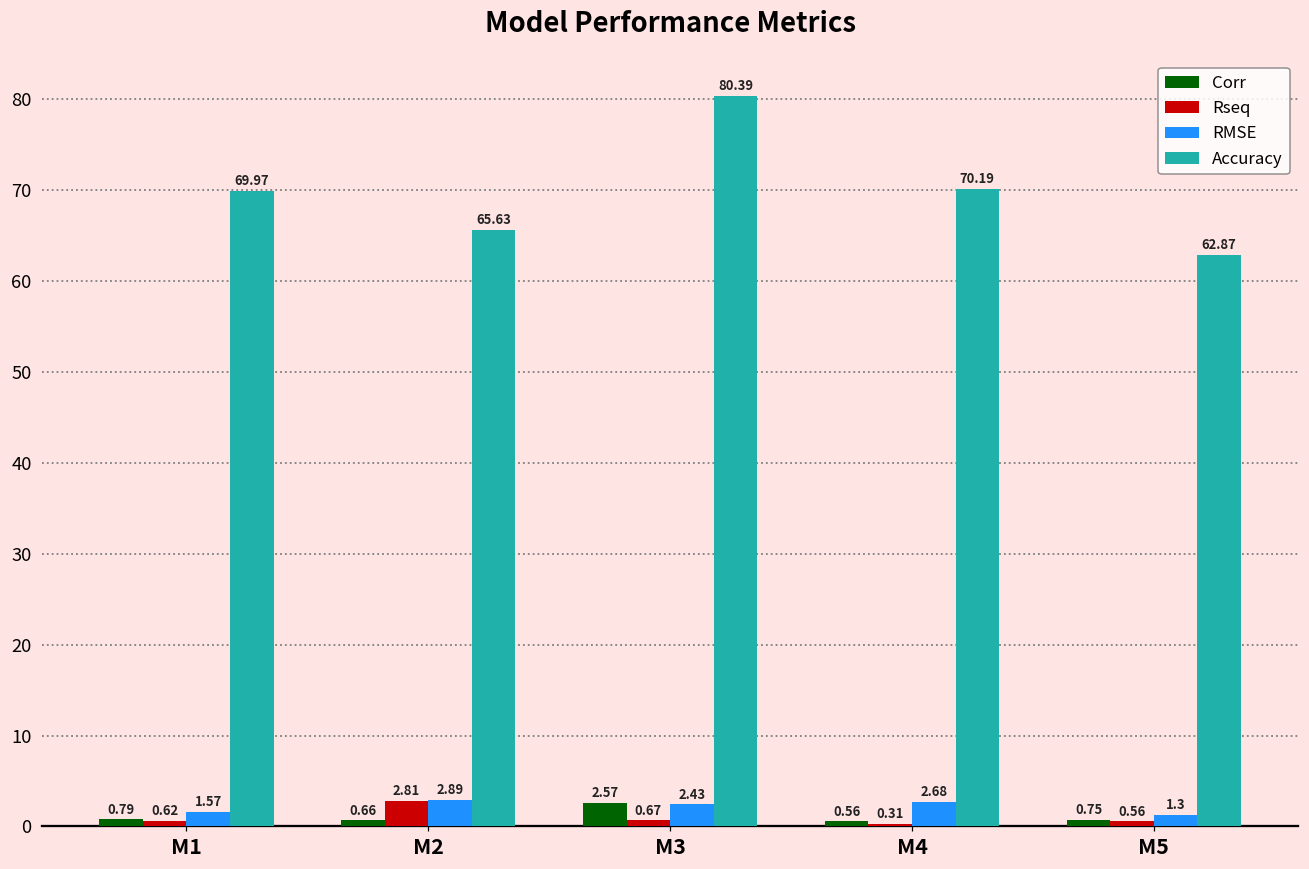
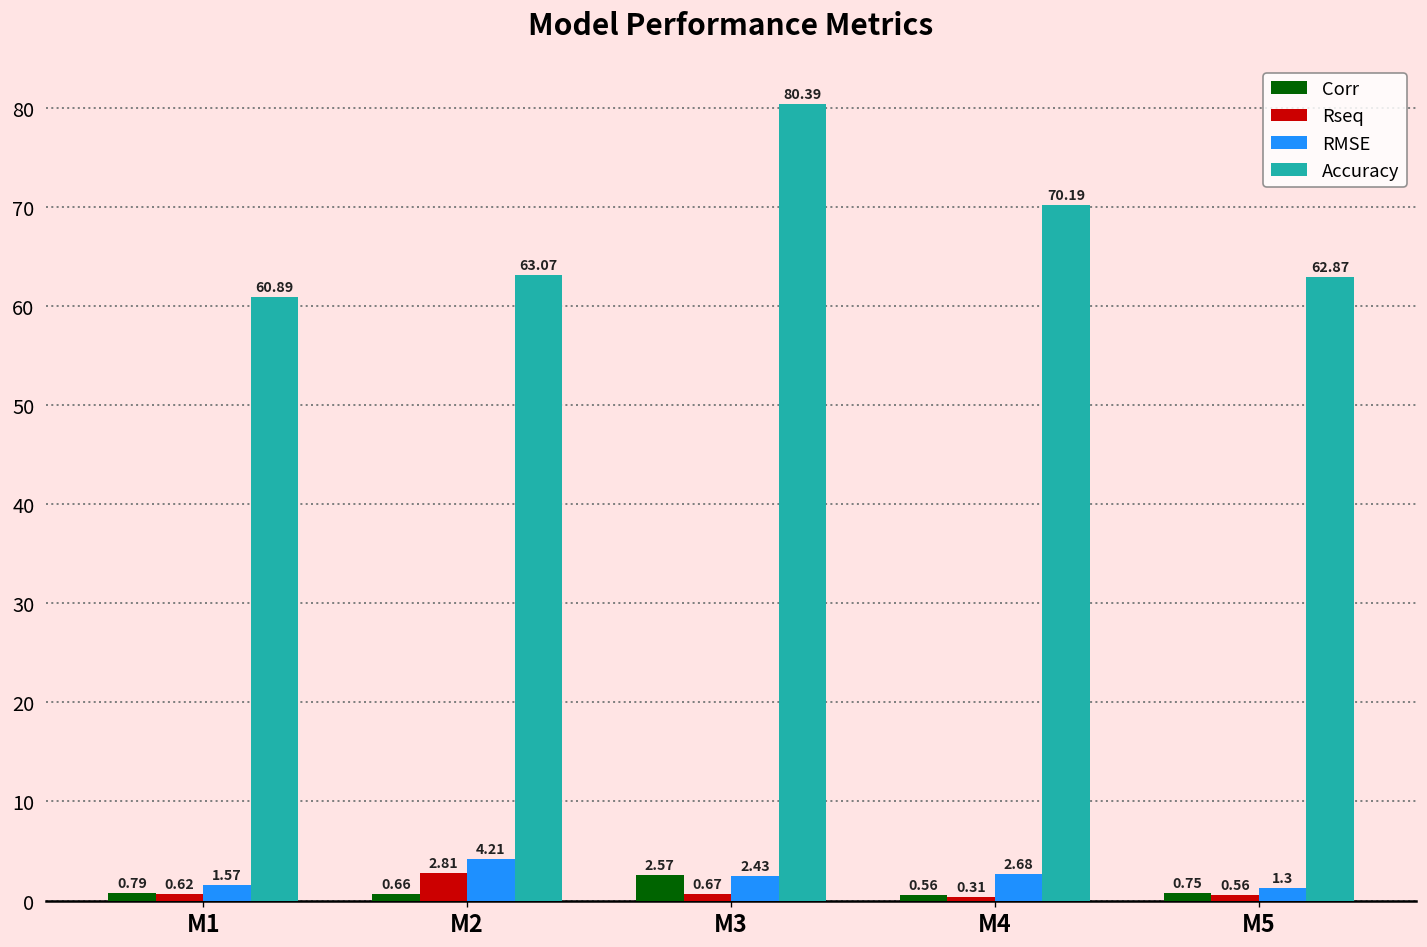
Accuracy, M1: 69.97 -> 60.89
RMSE, M2: 2.89 -> 4.21
Accuracy, M2: 65.63 -> 63.07
